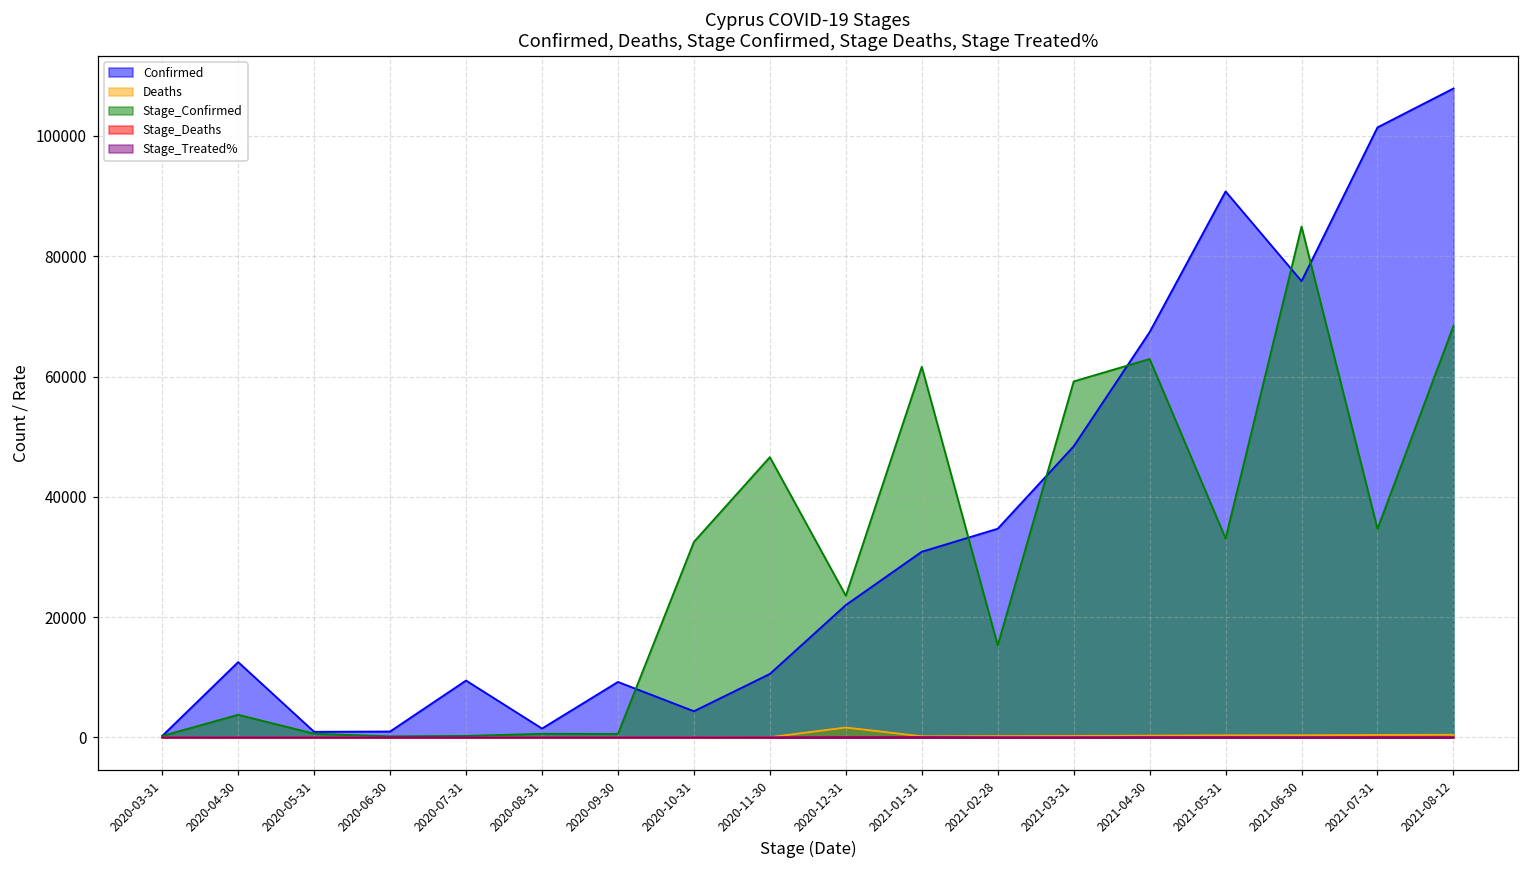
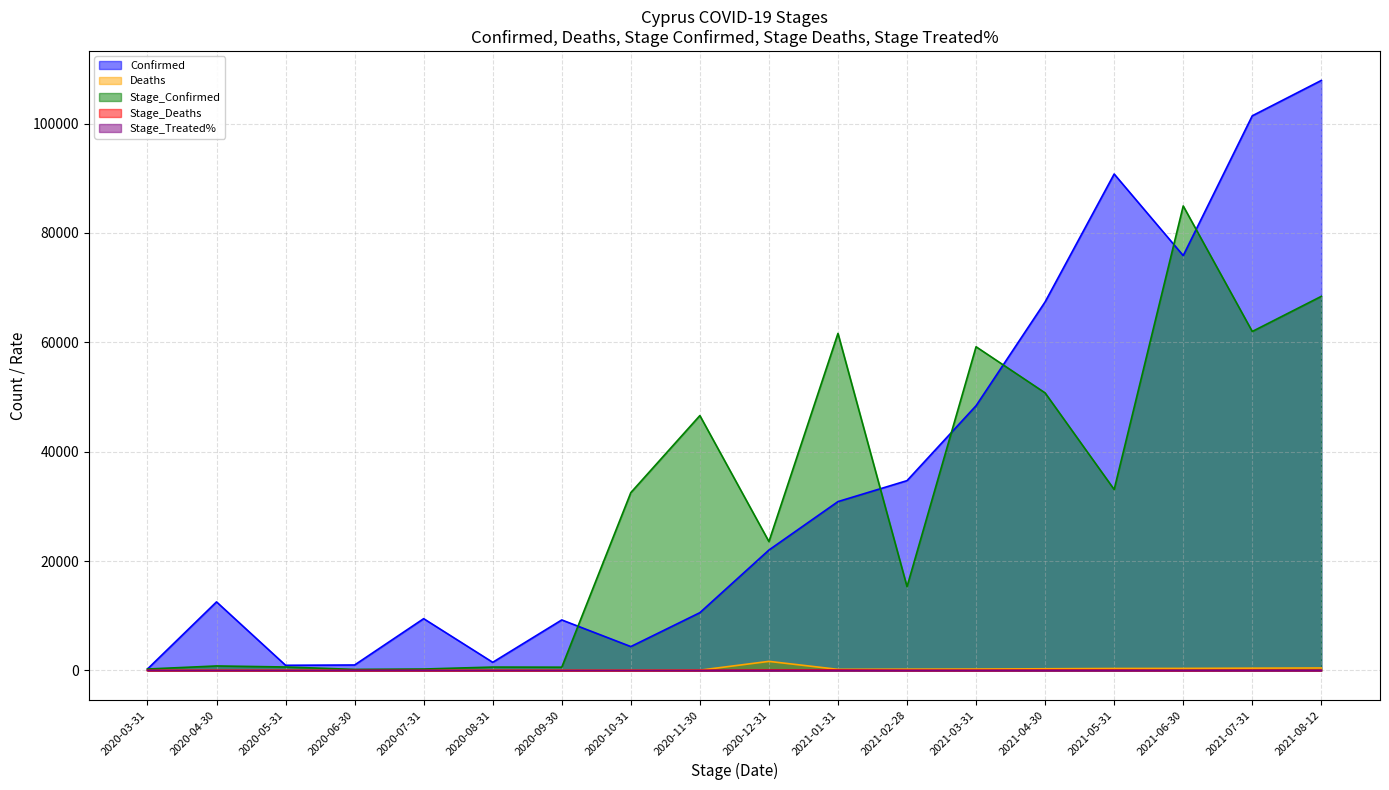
Stage_Confirmed, 2020-04-30: 4000 -> 1000
Stage_Confirmed, 2021-04-30: 63000 -> 51000
Stage_Confirmed, 2021-07-31: 35000 -> 62000
